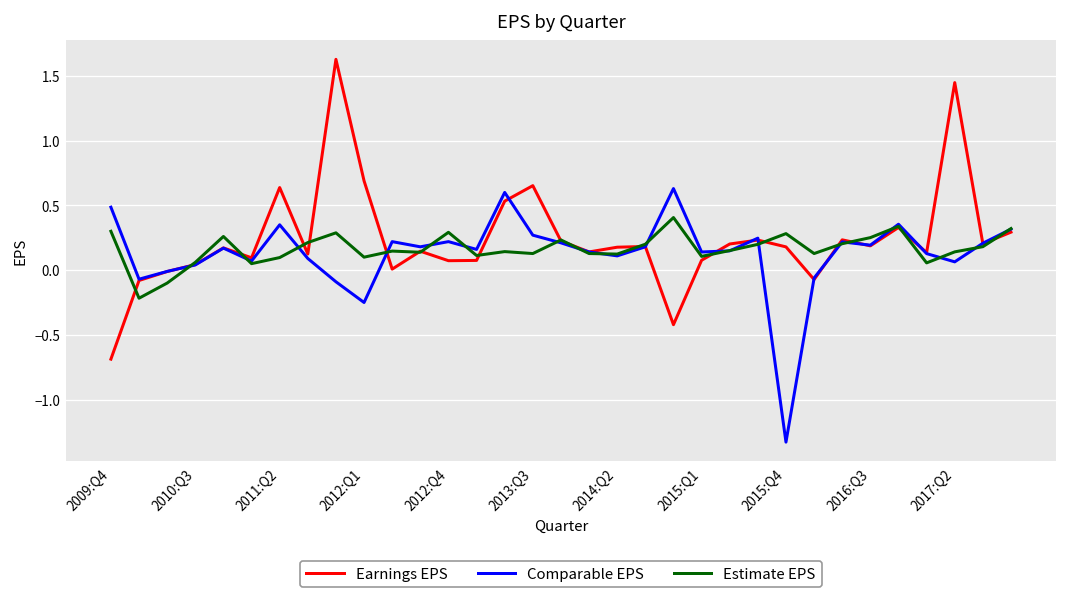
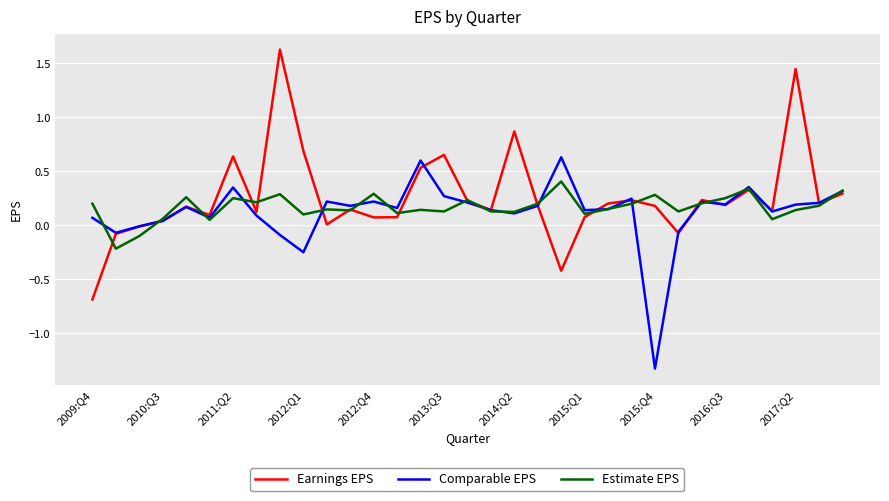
Comparable EPS, 2009:Q4: 0.49 -> 0.07
Estimate EPS, 2009:Q4: 0.3 -> 0.2
Estimate EPS, 2011:Q2: 0.10 -> 0.25
Earnings EPS, 2014:Q2: 0.18 -> 0.87
Comparable EPS, 2017:Q2: 0.06 -> 0.19
